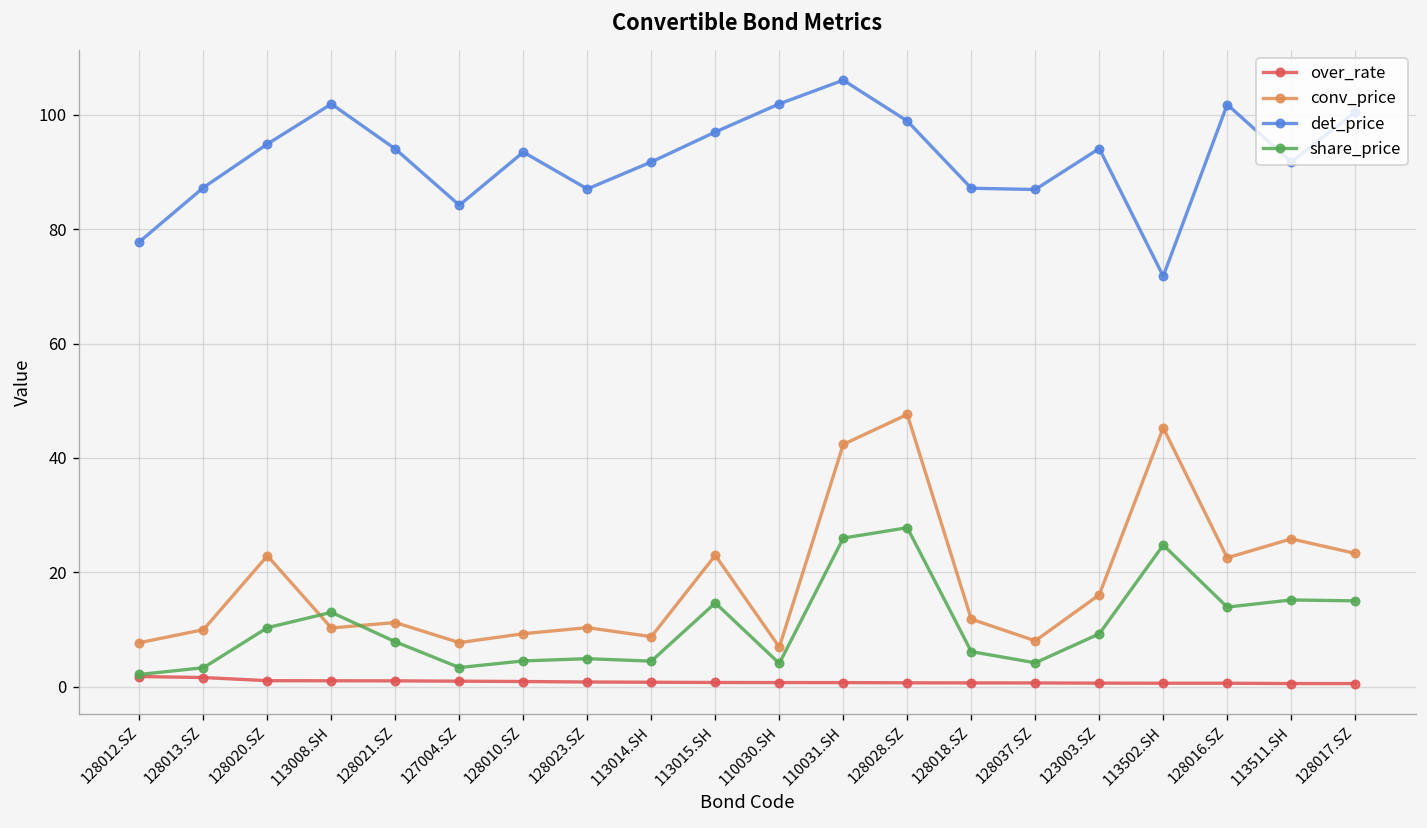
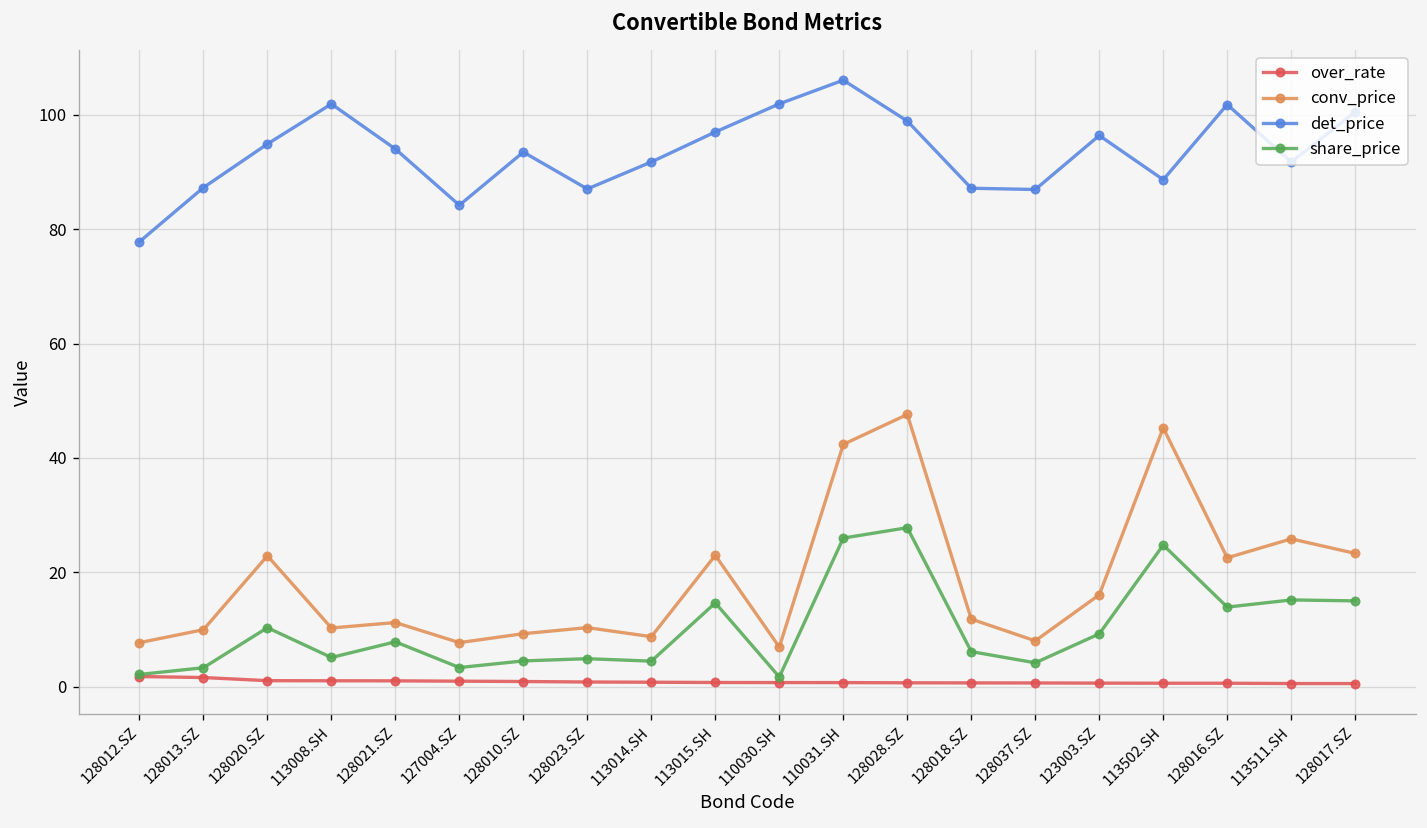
share_price, 113008.SH: 13 -> 5
share_price, 110030.SH: 4 -> 2
det_price, 123003.SZ: 94 -> 96
det_price, 113502.SH: 72 -> 89
